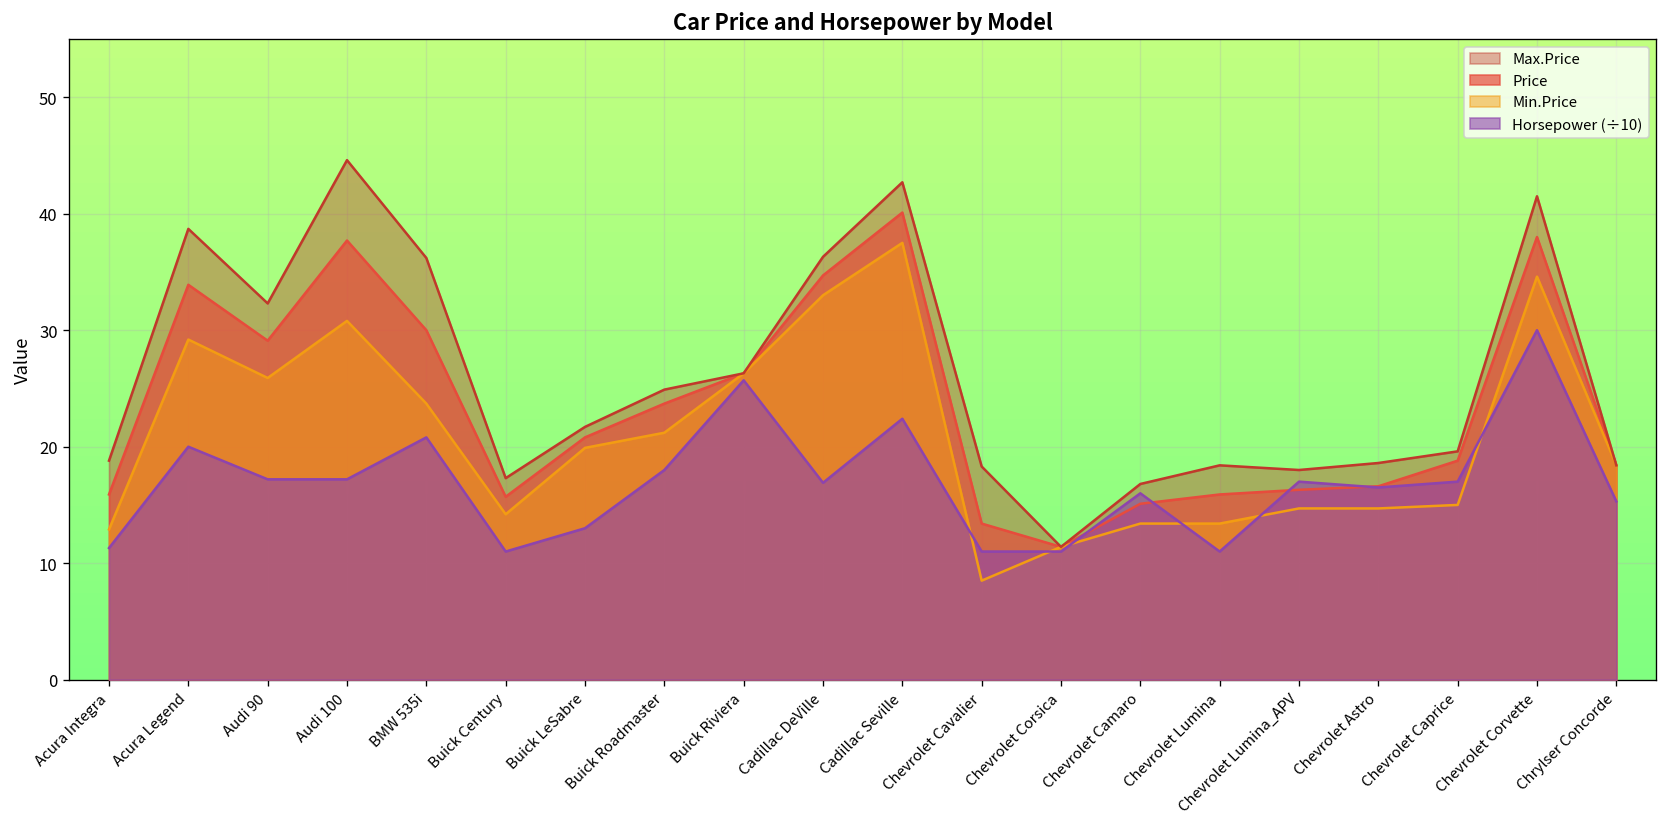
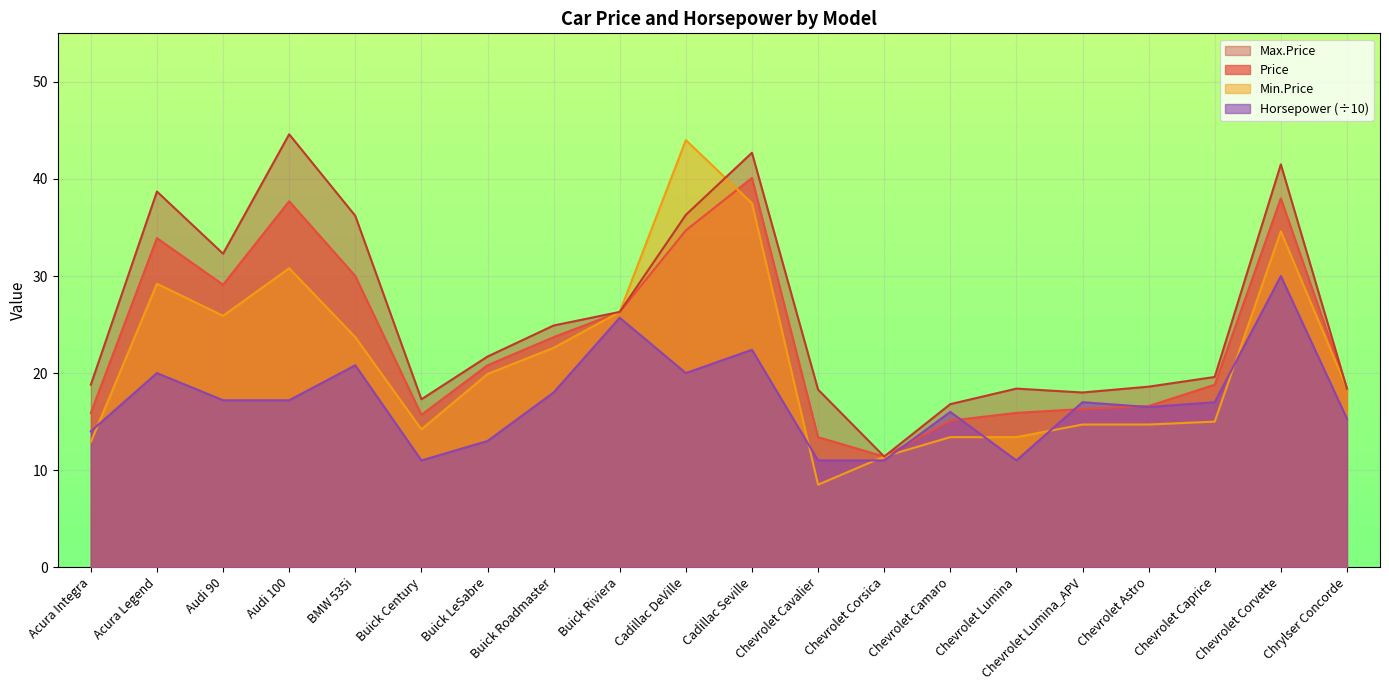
Horsepower (÷10), Acura Integra: 11 -> 14
Min.Price, Buick Roadmaster: 21 -> 23
Min.Price, Cadillac DeVille: 33 -> 44
Horsepower (÷10), Cadillac DeVille: 17 -> 20
